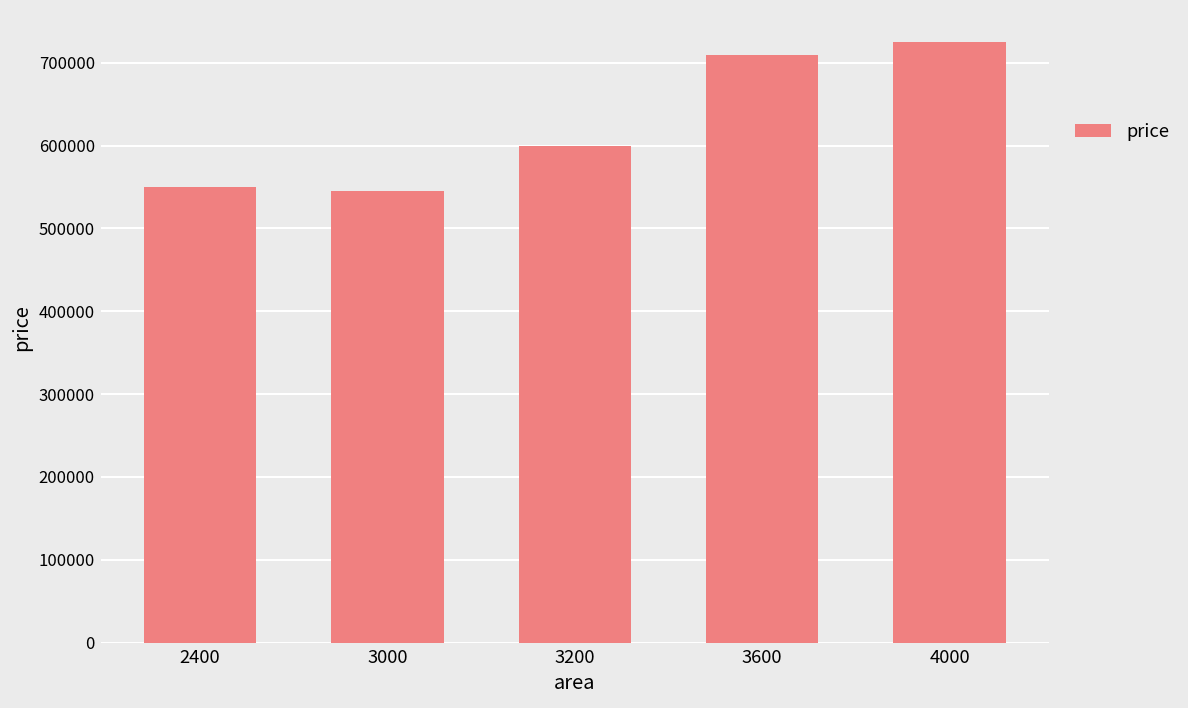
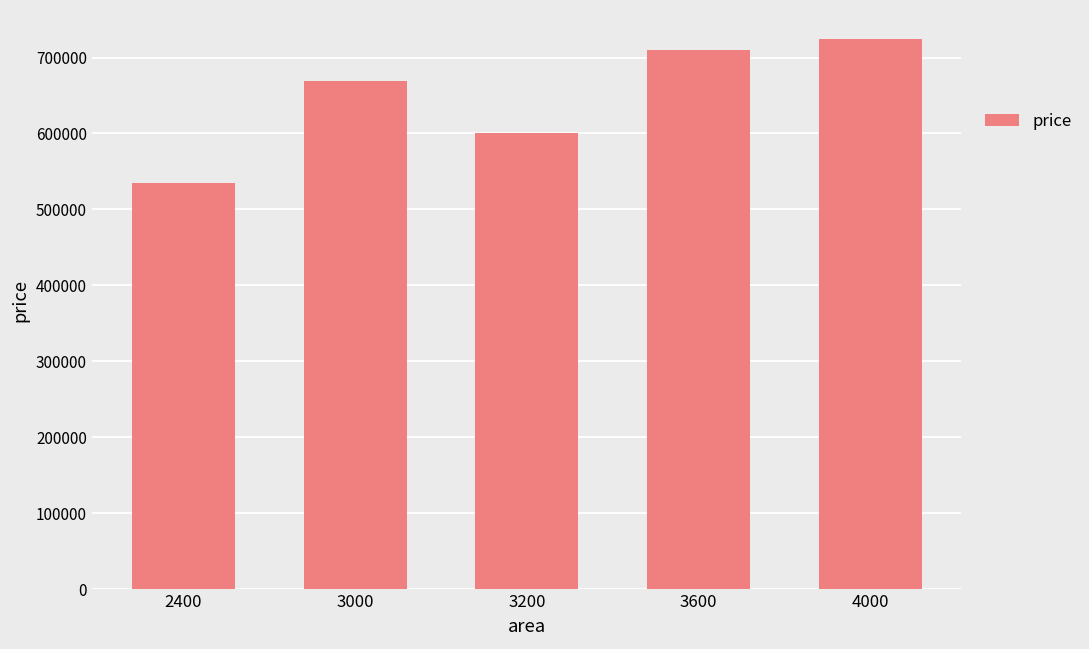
2400: 550000 -> 540000
3000: 550000 -> 670000
